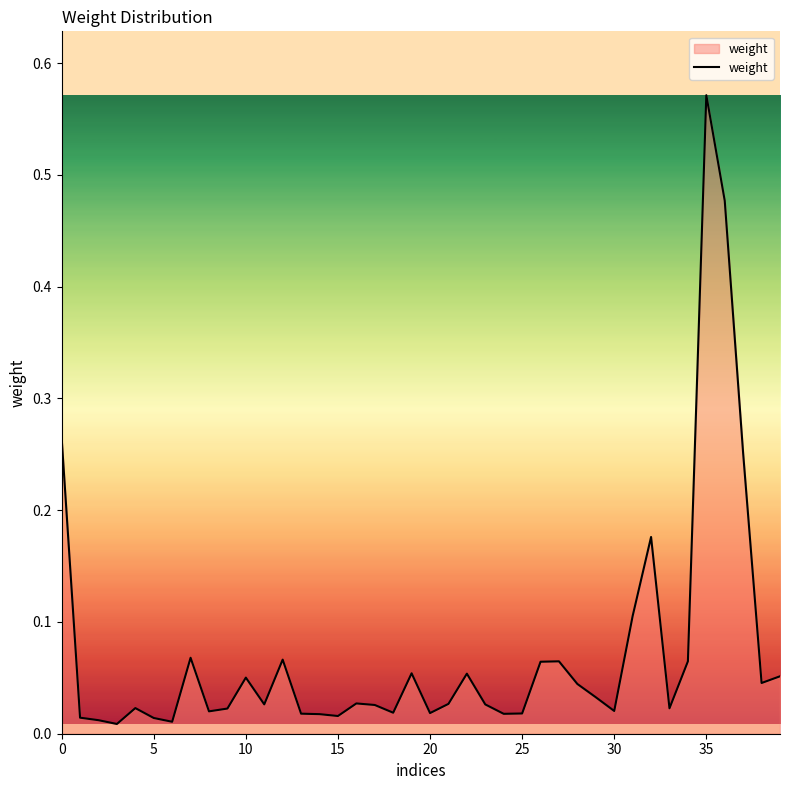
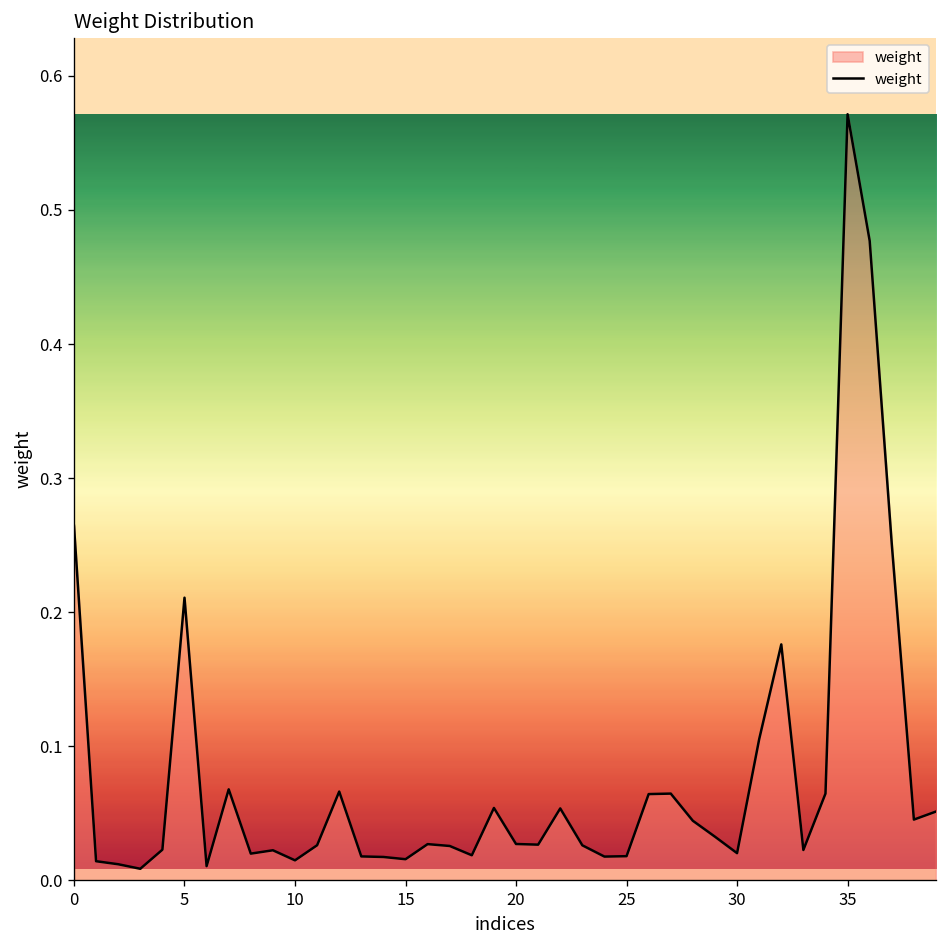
5: 0.014 -> 0.211
10: 0.050 -> 0.015
20: 0.018 -> 0.027
